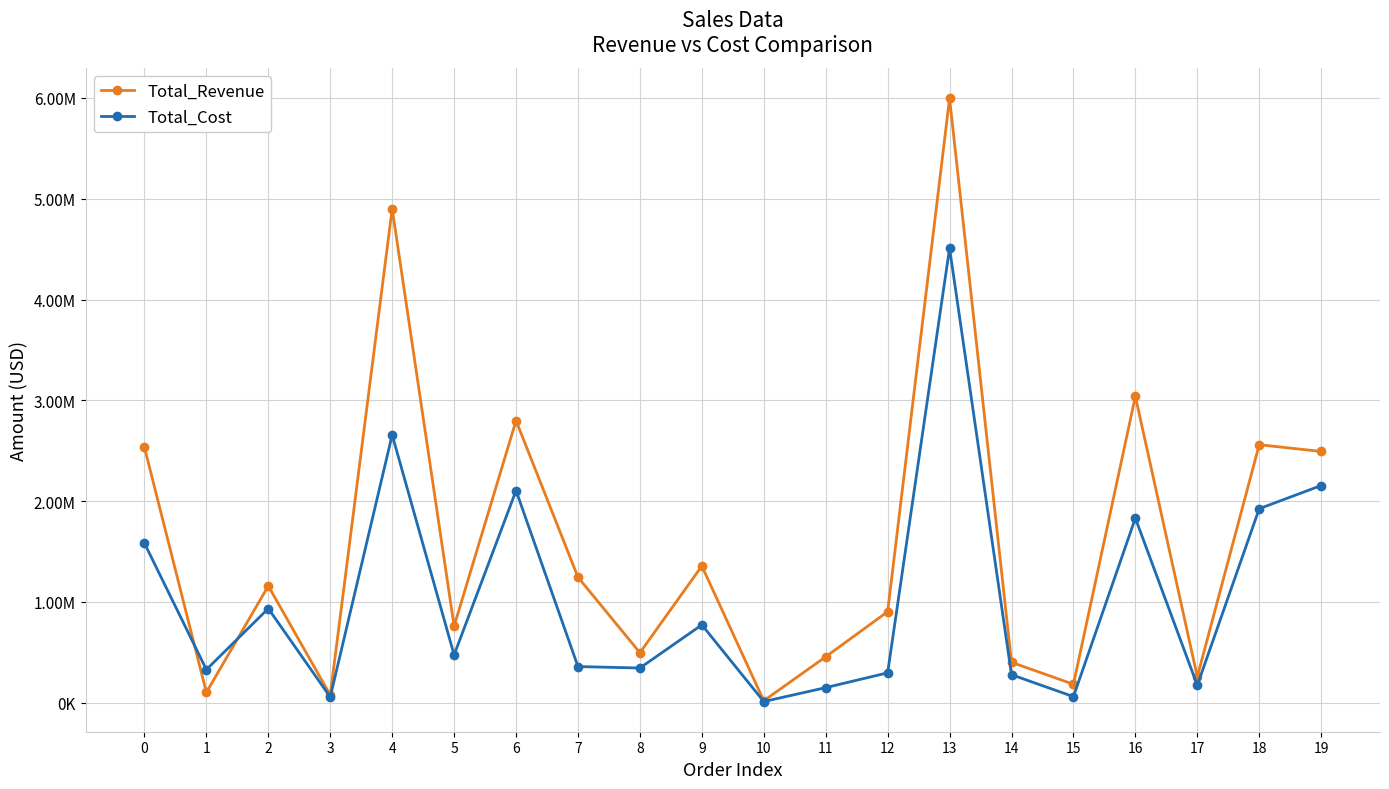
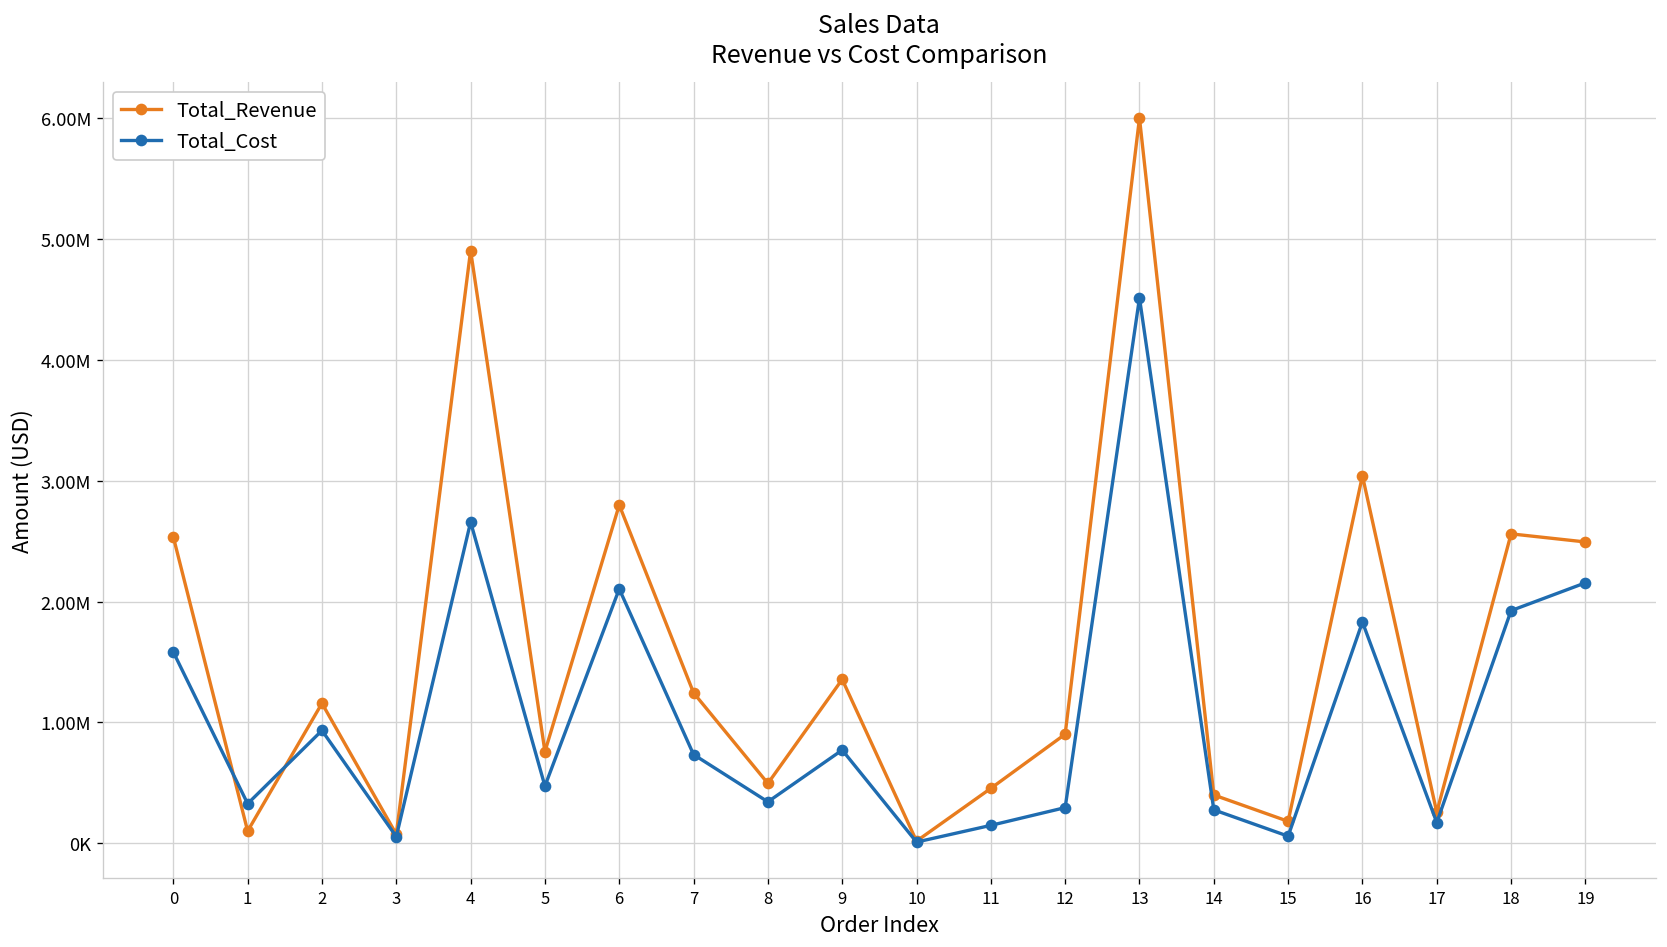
Total_Cost, 7: 360000 -> 730000
